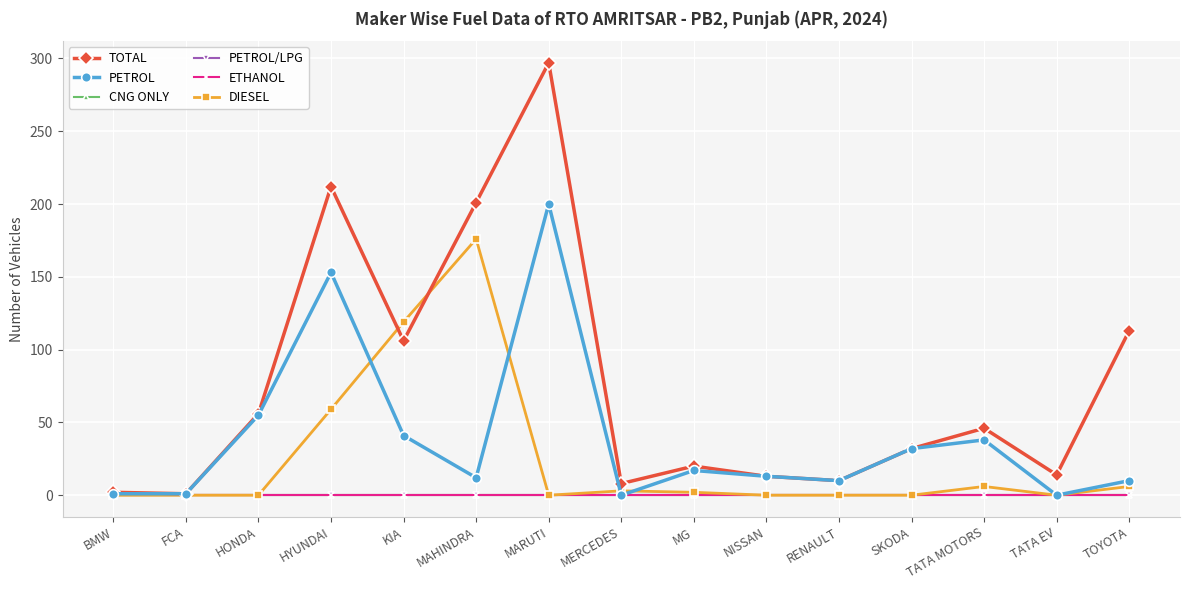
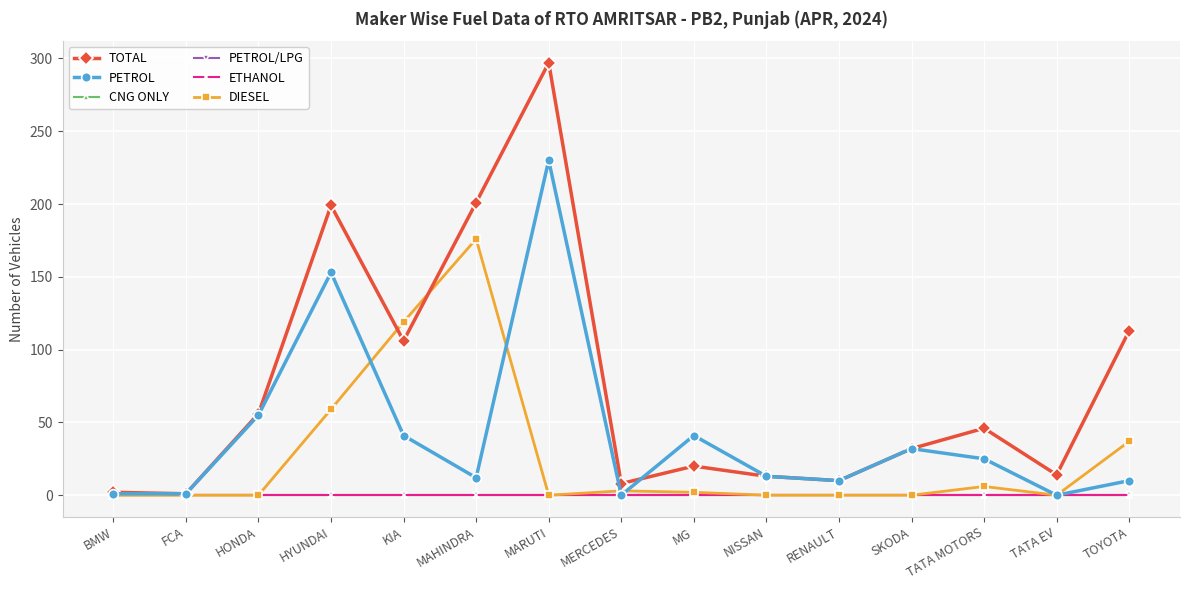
TOTAL, HYUNDAI: 212 -> 199
PETROL, MARUTI: 200 -> 230
PETROL, MG: 17 -> 41
PETROL, TATA MOTORS: 38 -> 25
DIESEL, TOYOTA: 6 -> 37
